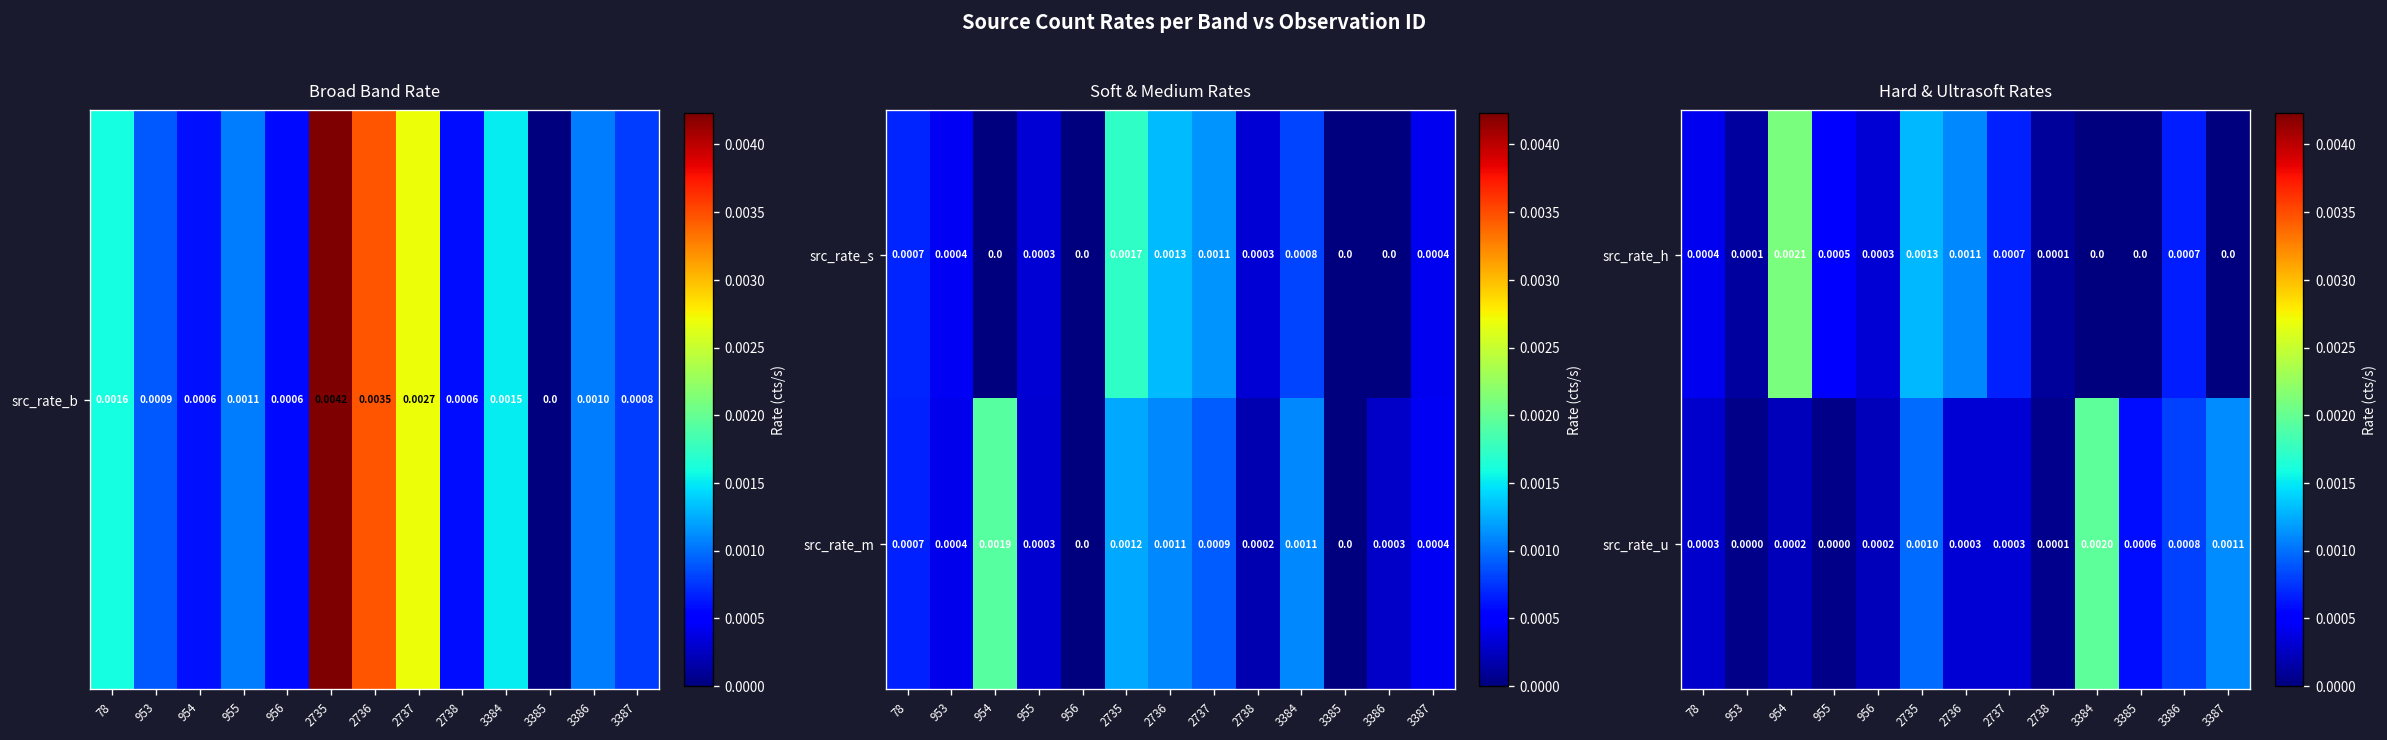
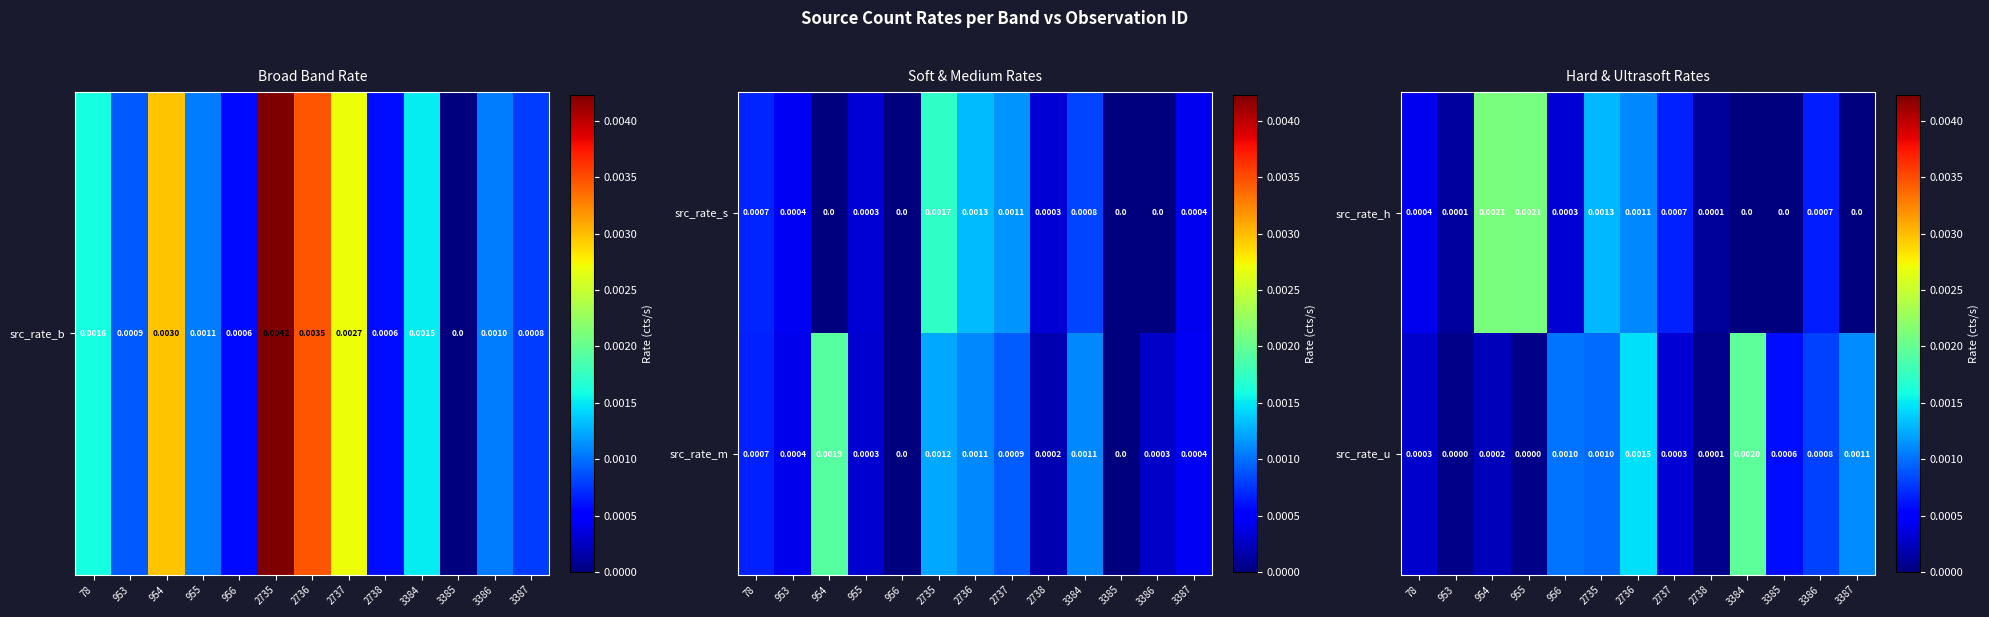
Broad Band Rate, src_rate_b, 954: 0.0006 -> 0.0030
Hard & Ultrasoft Rates, src_rate_h, 955: 0.0005 -> 0.0021
Hard & Ultrasoft Rates, src_rate_u, 956: 0.0002 -> 0.0010
Hard & Ultrasoft Rates, src_rate_u, 2736: 0.0003 -> 0.0015
